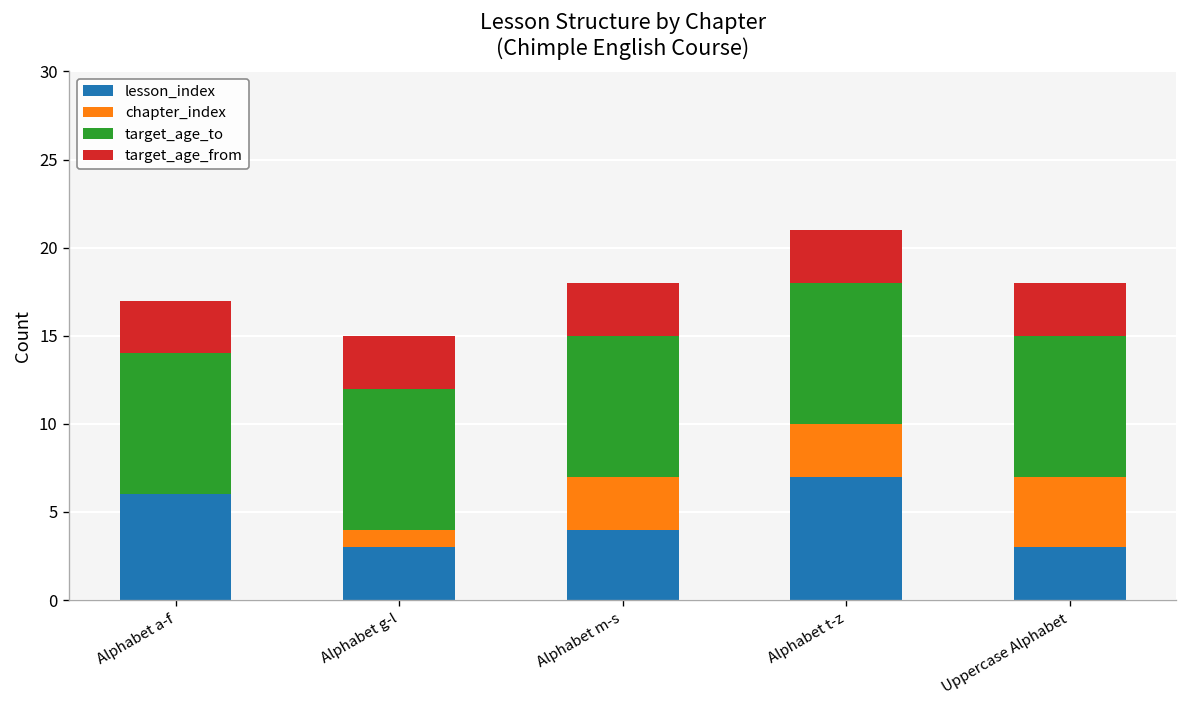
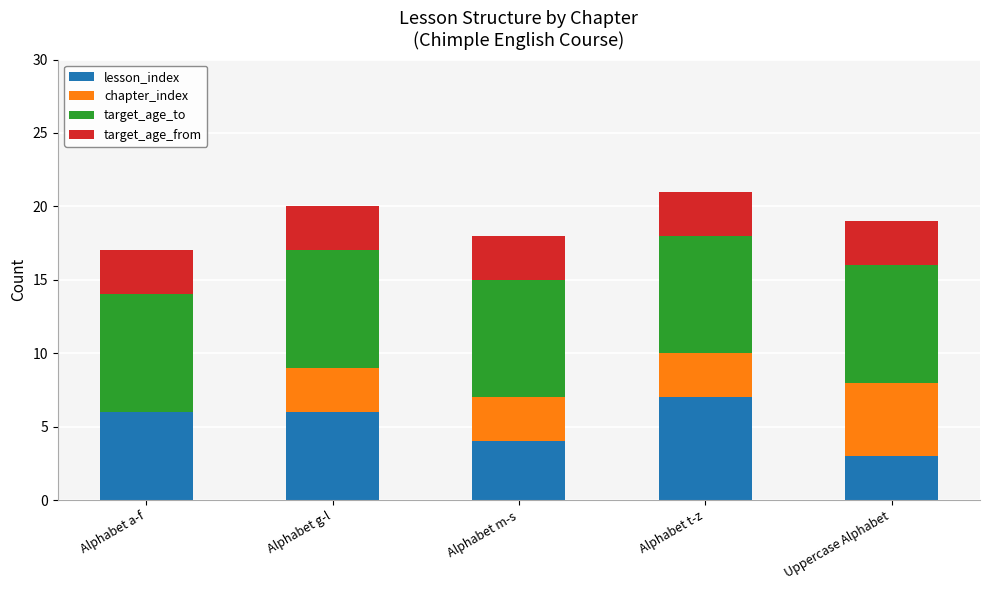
lesson_index, Alphabet g-l: 3 -> 6
chapter_index, Alphabet g-l: 1 -> 3
chapter_index, Uppercase Alphabet: 4 -> 5
